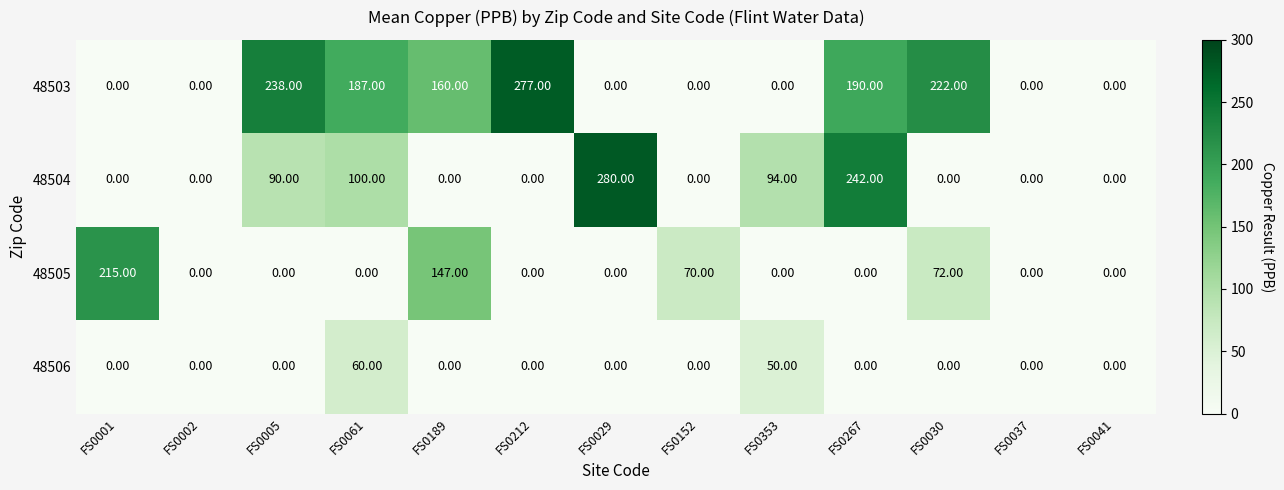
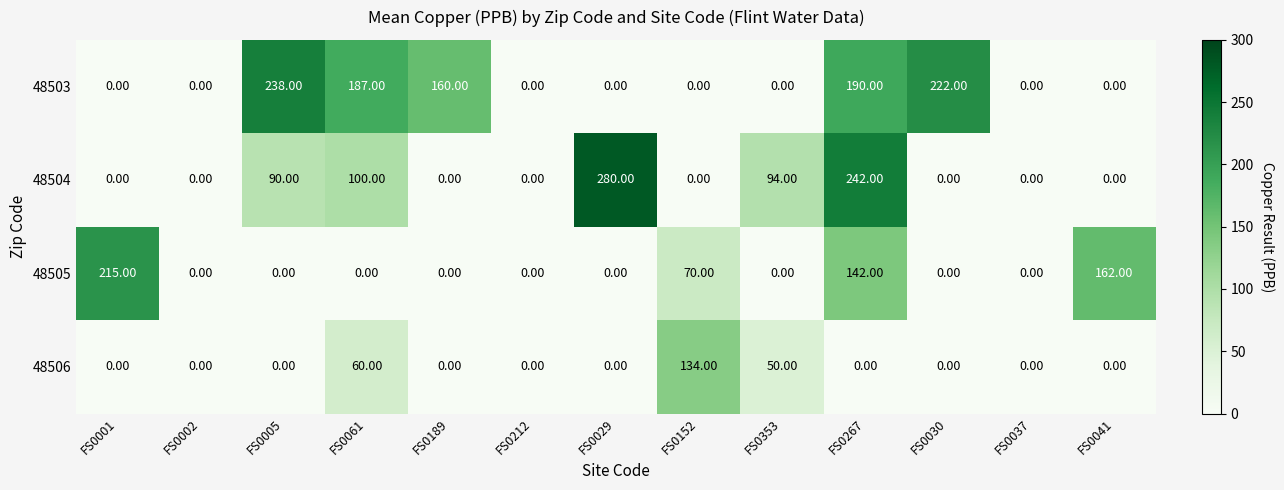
48503, FS0212: 277.00 -> 0.00
48505, FS0189: 147.00 -> 0.00
48505, FS0267: 0.00 -> 142.00
48505, FS0030: 72.00 -> 0.00
48505, FS0041: 0.00 -> 162.00
48506, FS0152: 0.00 -> 134.00
